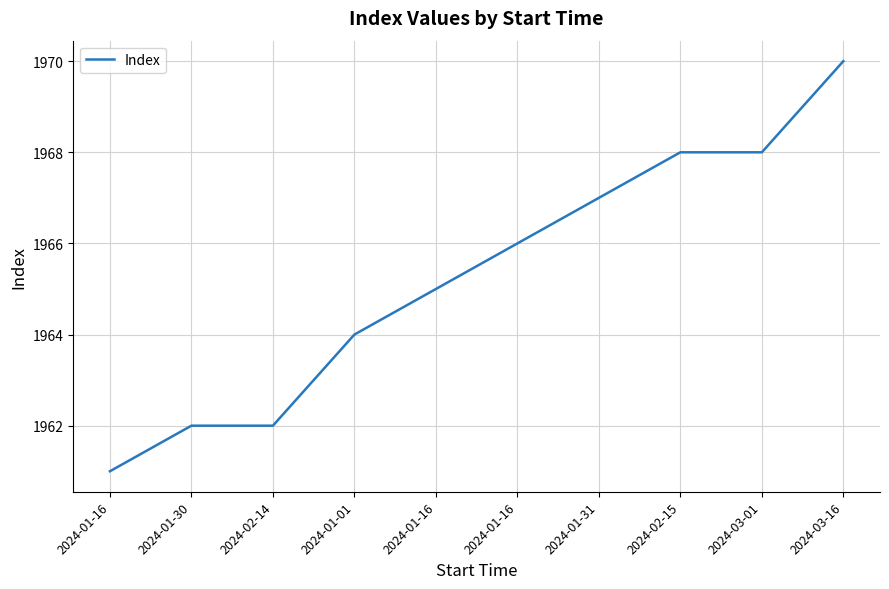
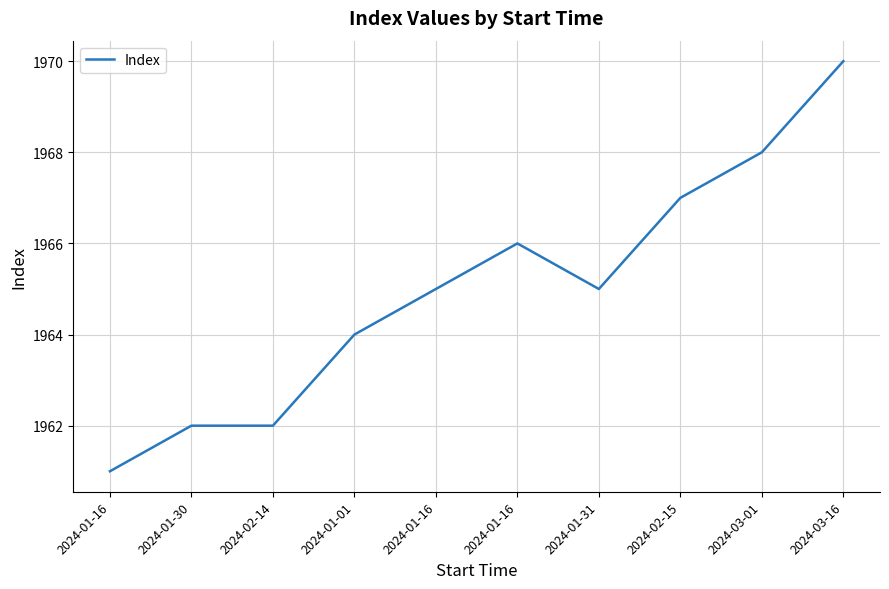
2024-01-31: 1967 -> 1965
2024-02-15: 1968 -> 1967
